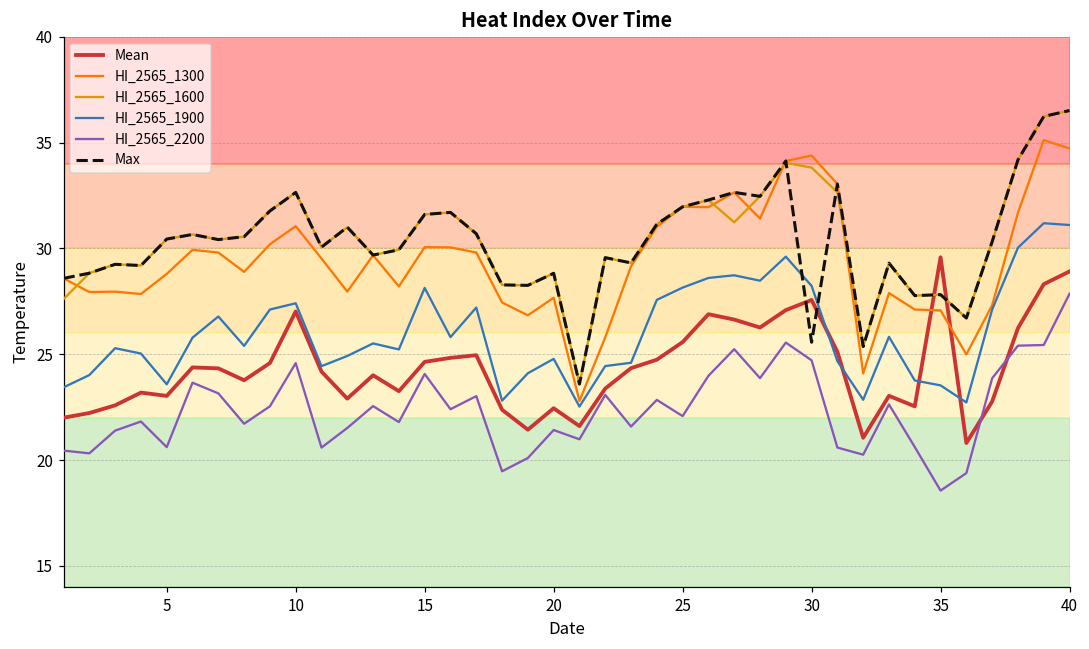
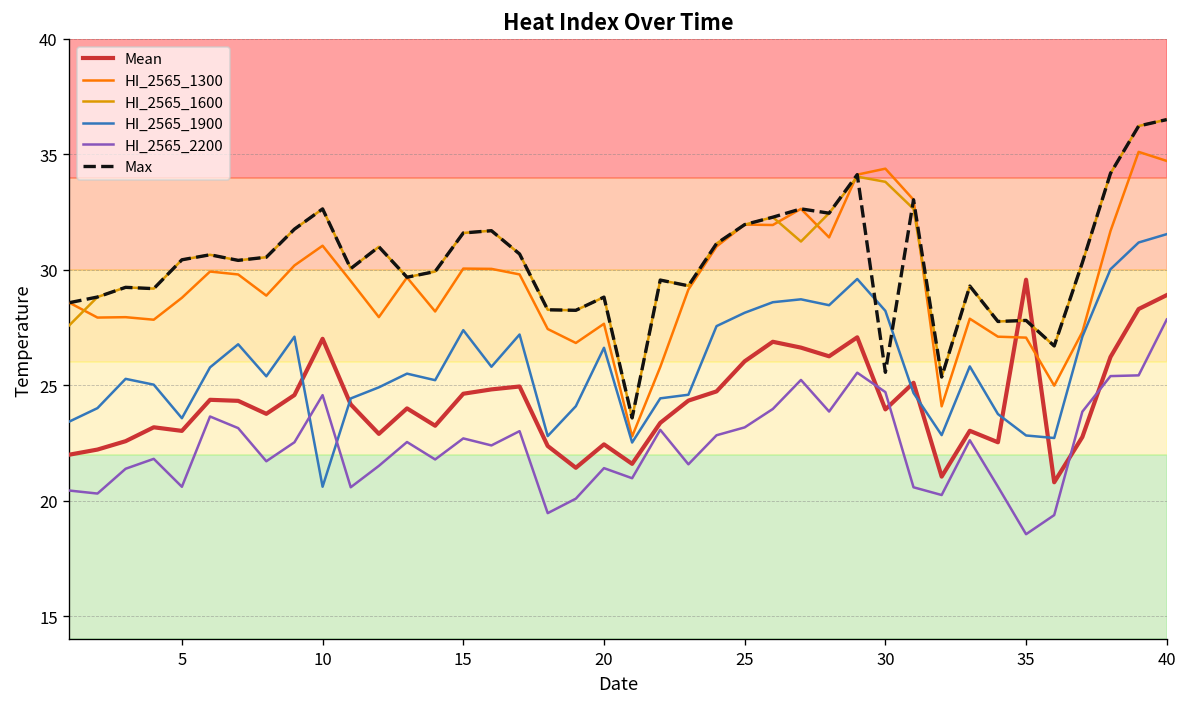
HI_2565_1900, 10: 27.4 -> 20.6
HI_2565_1900, 15: 28.1 -> 27.4
HI_2565_2200, 15: 24.1 -> 22.7
HI_2565_1900, 20: 24.8 -> 26.6
Mean, 25: 25.6 -> 26.0
HI_2565_2200, 25: 22.1 -> 23.2
Mean, 30: 27.6 -> 24.0
HI_2565_1900, 35: 23.5 -> 22.8
HI_2565_1900, 40: 31.1 -> 31.6
